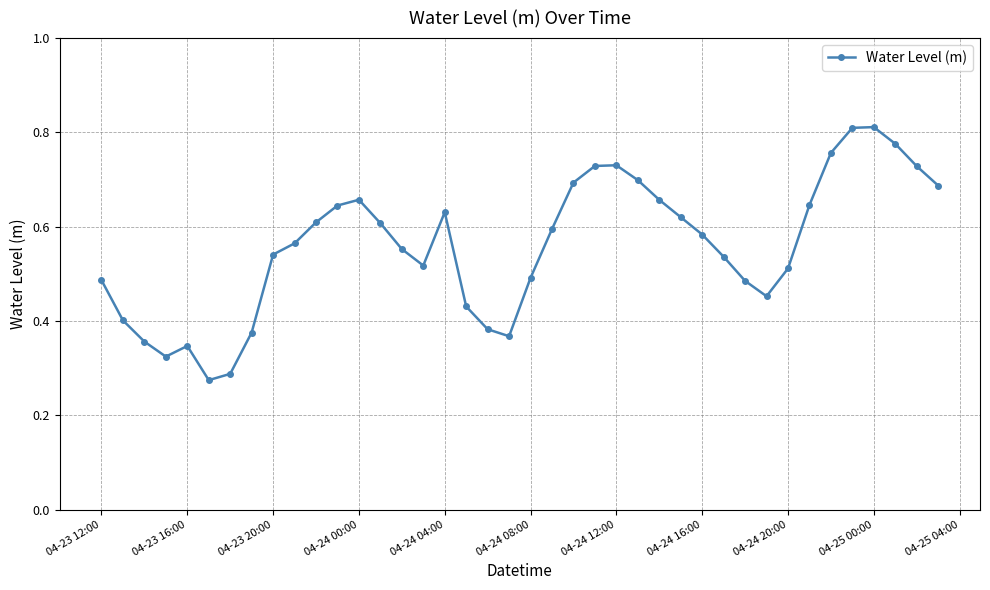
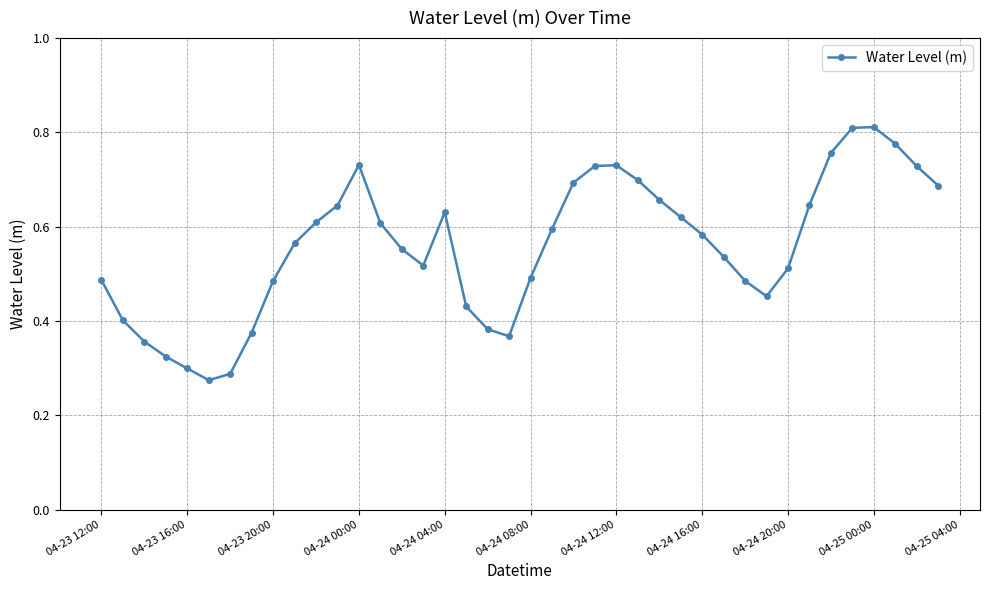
04-23 16:00: 0.35 -> 0.30
04-23 20:00: 0.54 -> 0.48
04-24 00:00: 0.66 -> 0.73
